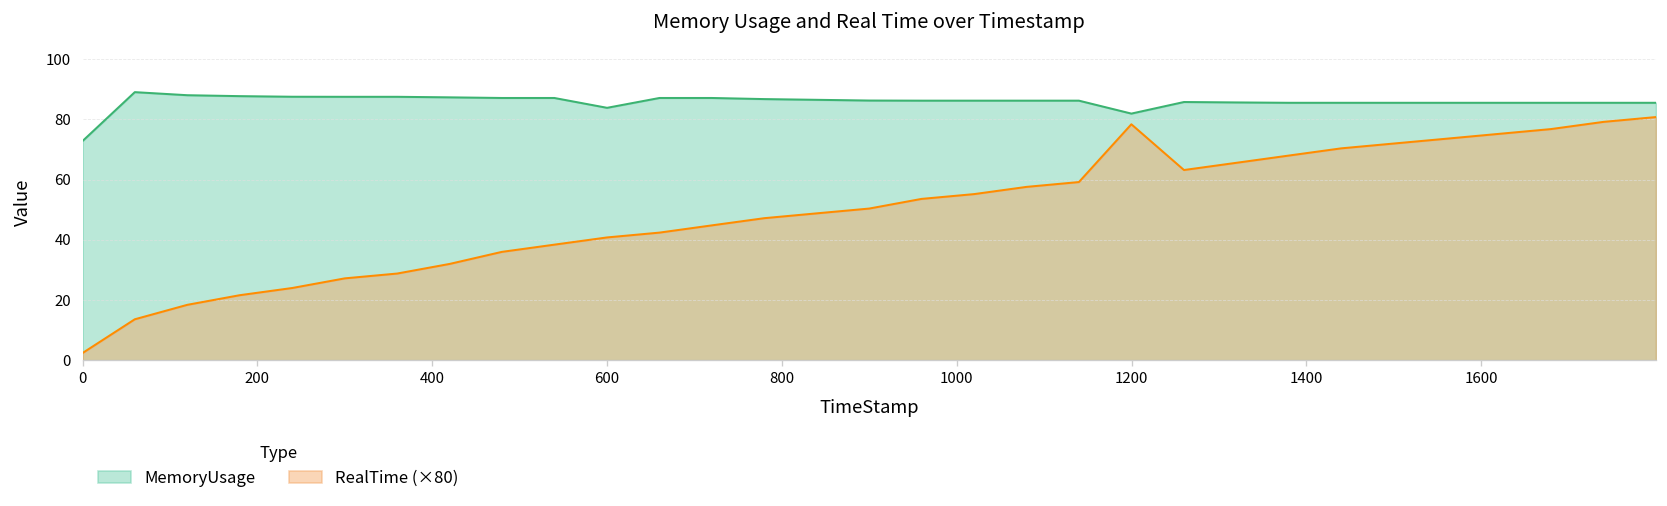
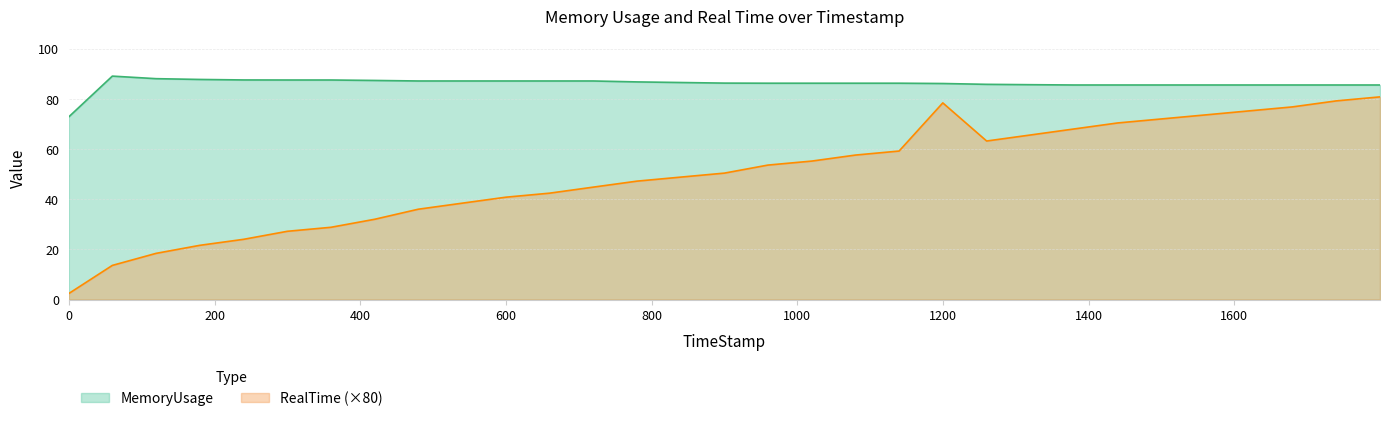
MemoryUsage, 600: 84 -> 87
MemoryUsage, 1200: 82 -> 86
